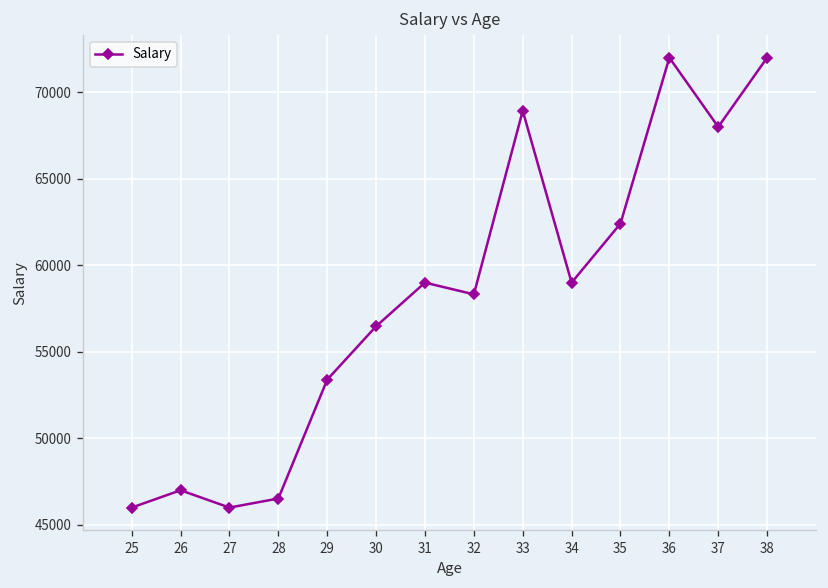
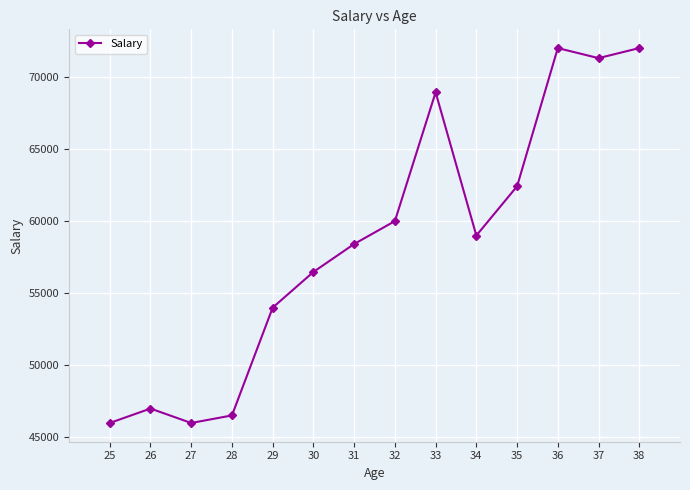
29: 53400 -> 54000
31: 59000 -> 58400
32: 58300 -> 60000
37: 68000 -> 71300
